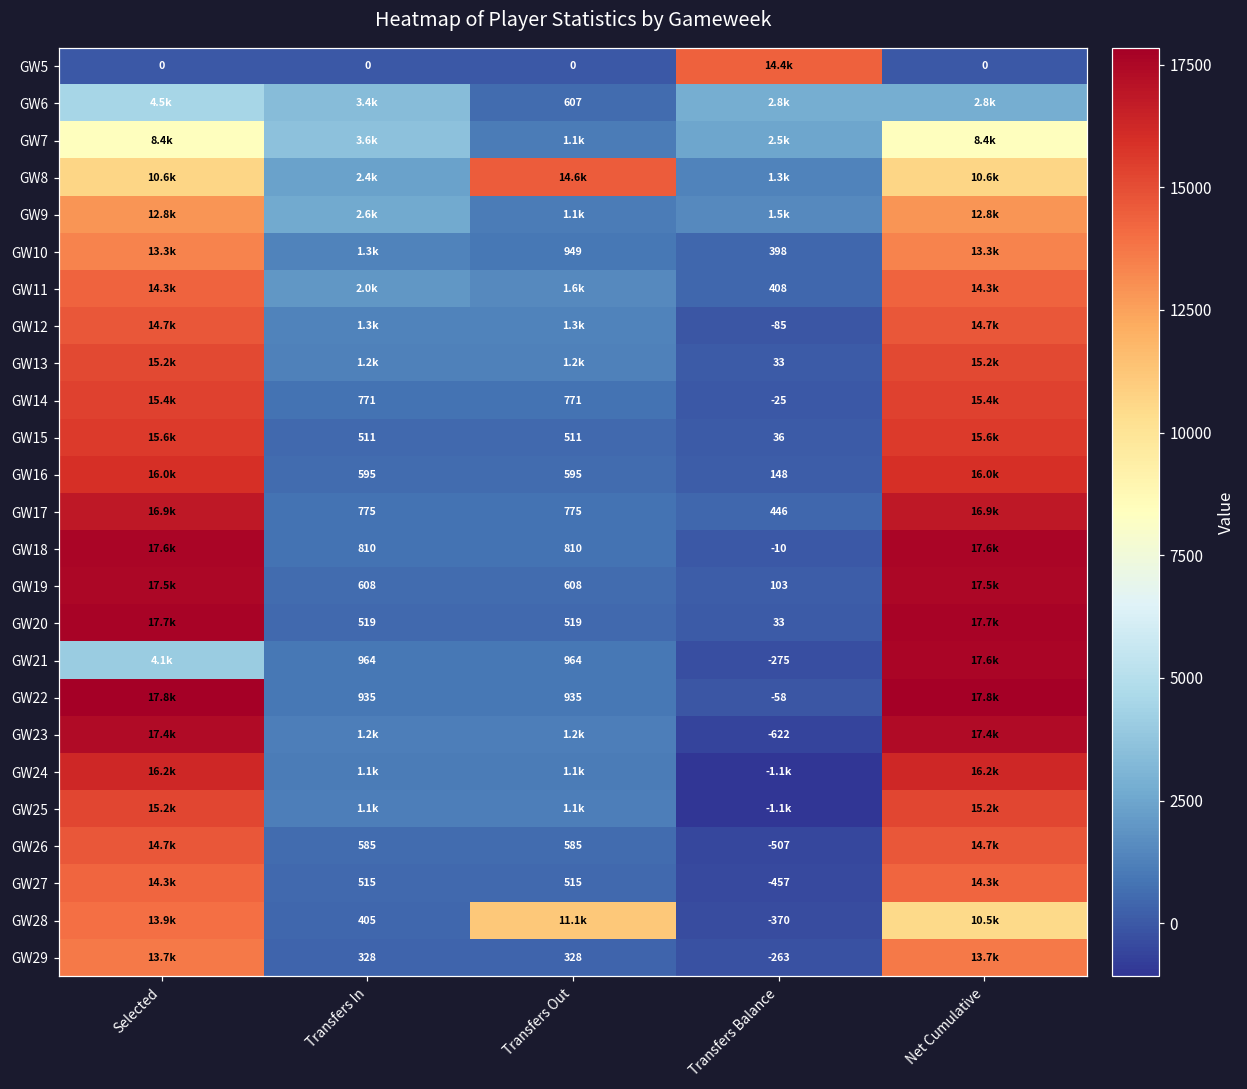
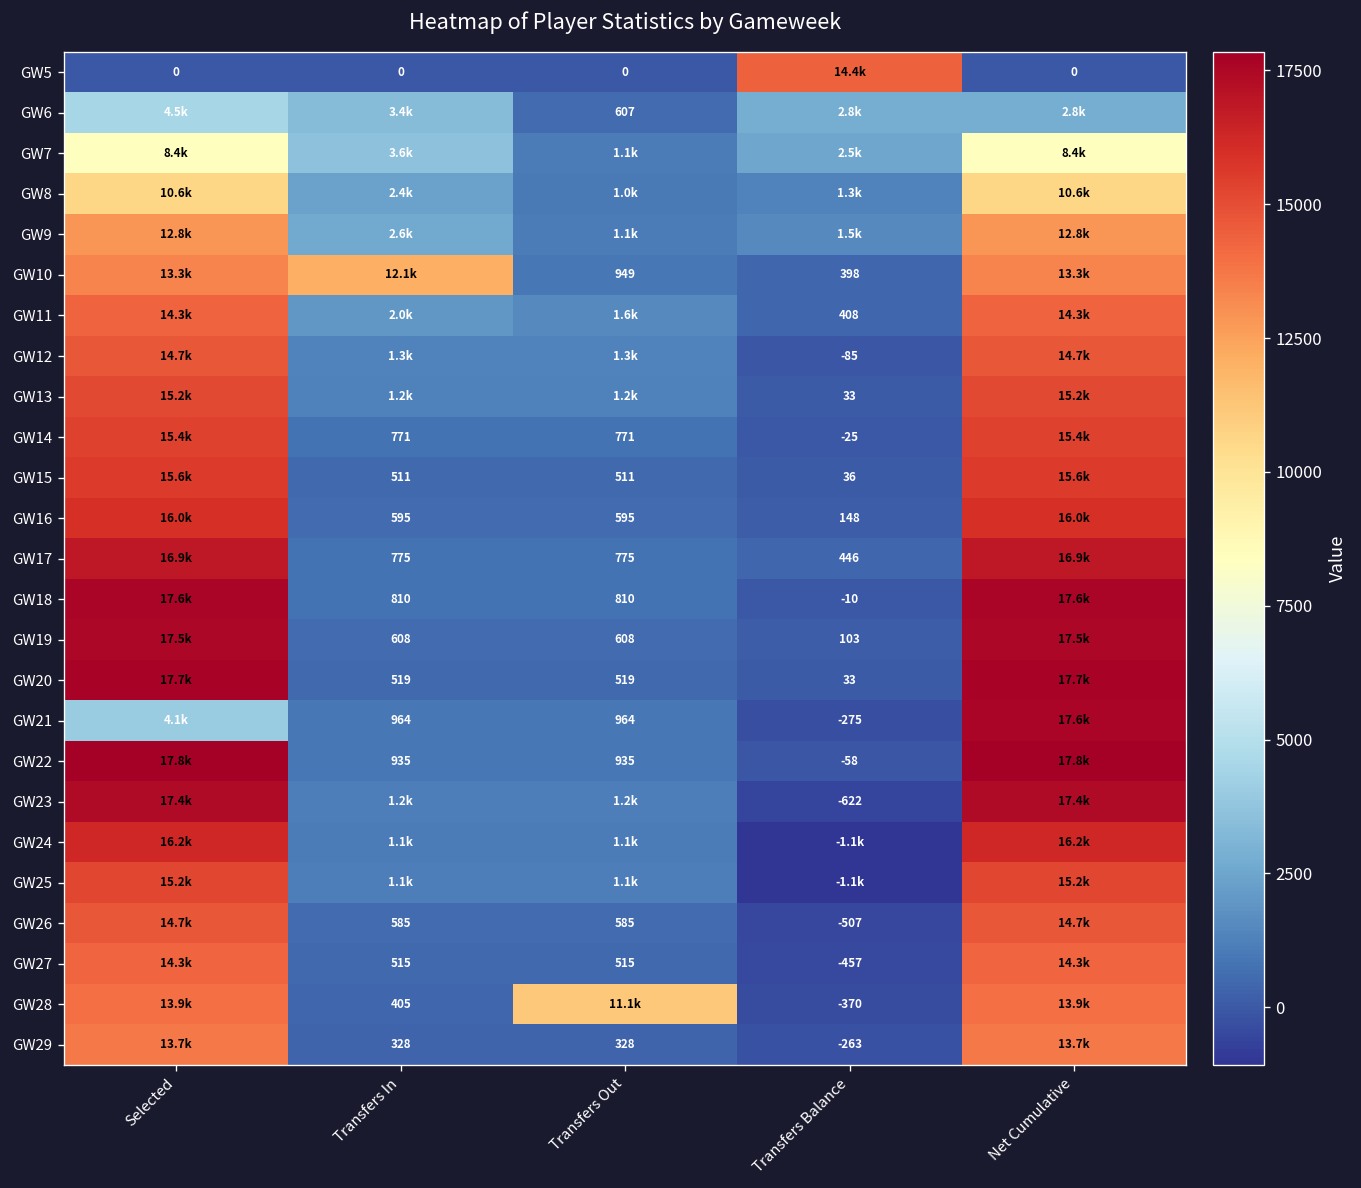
GW8, Transfers Out: 14.6k -> 1.0k
GW10, Transfers In: 1.3k -> 12.1k
GW28, Net Cumulative: 10.5k -> 13.9k
